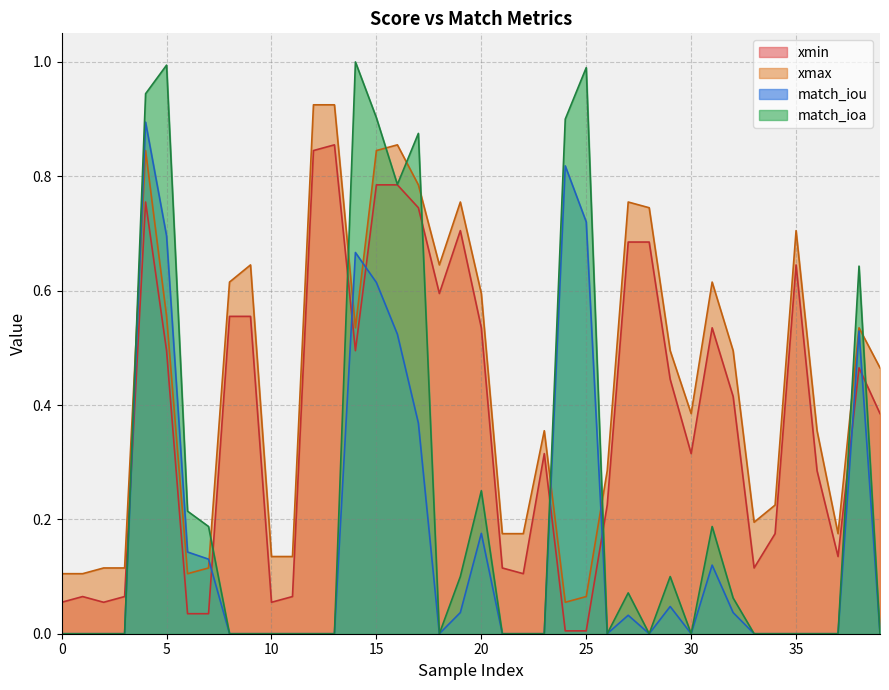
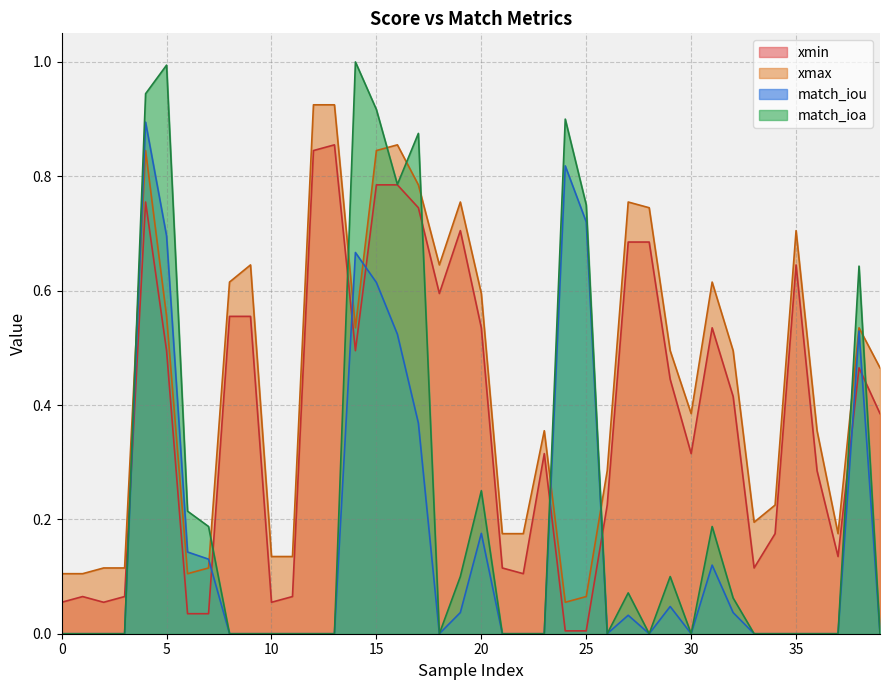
match_ioa, 15: 0.90 -> 0.92
match_ioa, 25: 0.99 -> 0.75
